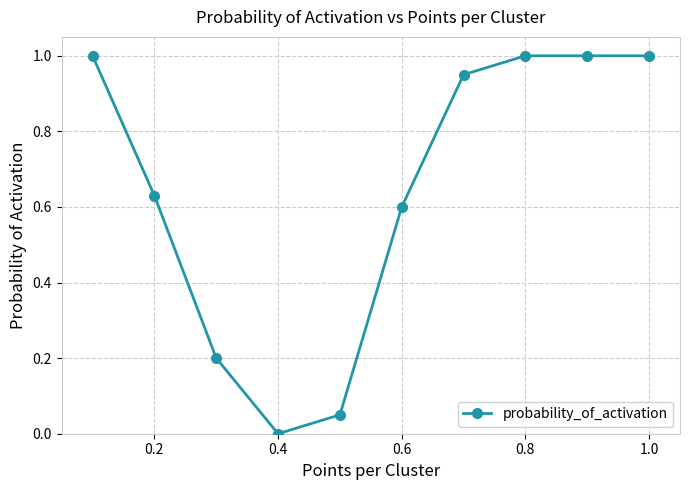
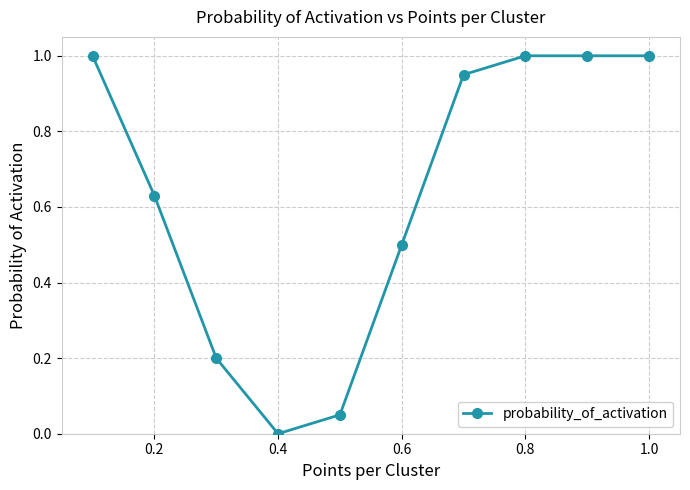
0.6: 0.6 -> 0.5
